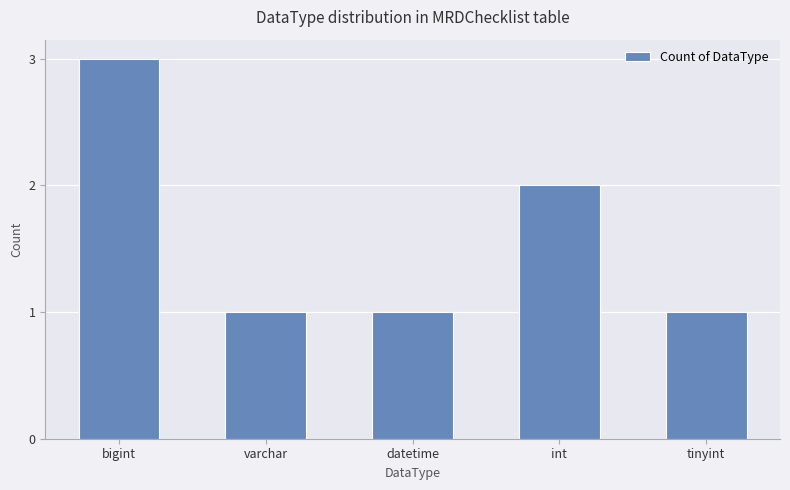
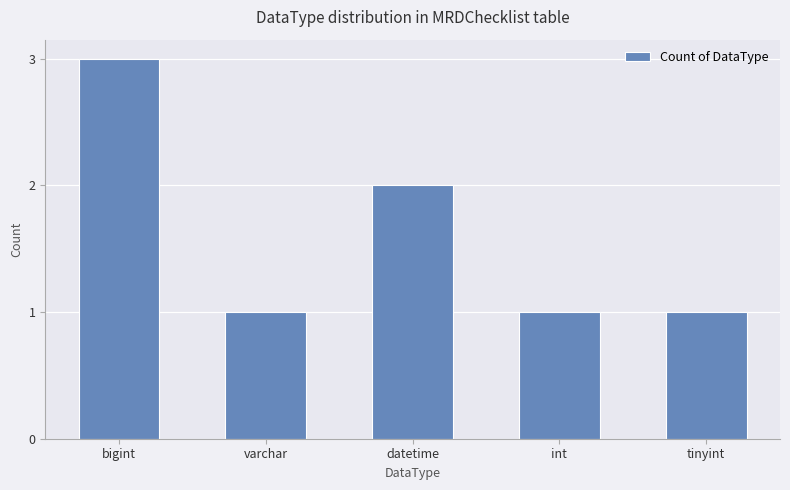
datetime: 1 -> 2
int: 2 -> 1
